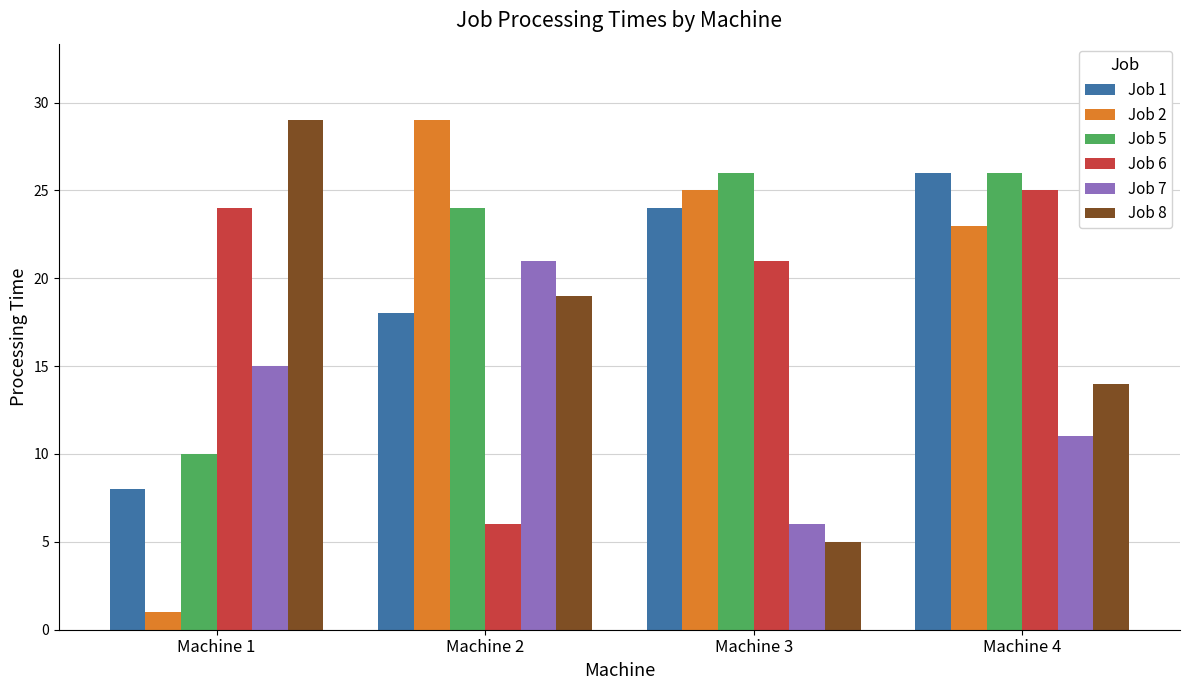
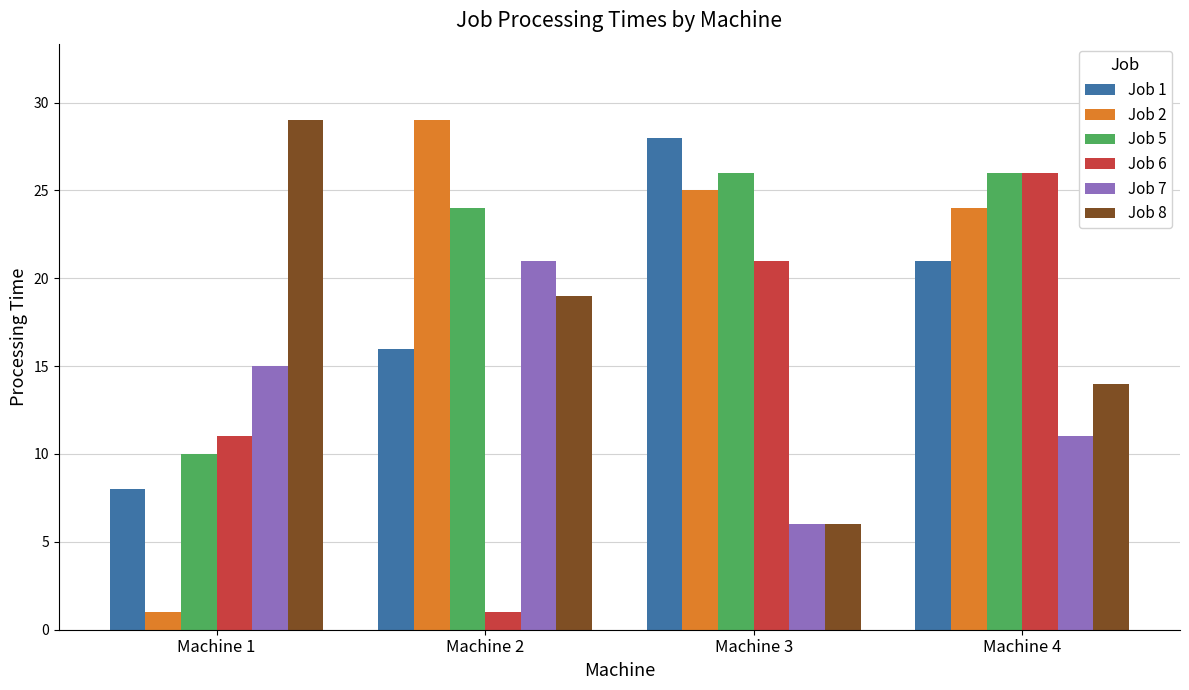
Job 6, Machine 1: 24 -> 11
Job 1, Machine 2: 18 -> 16
Job 6, Machine 2: 6 -> 1
Job 1, Machine 3: 24 -> 28
Job 8, Machine 3: 5 -> 6
Job 1, Machine 4: 26 -> 21
Job 2, Machine 4: 23 -> 24
Job 6, Machine 4: 25 -> 26
